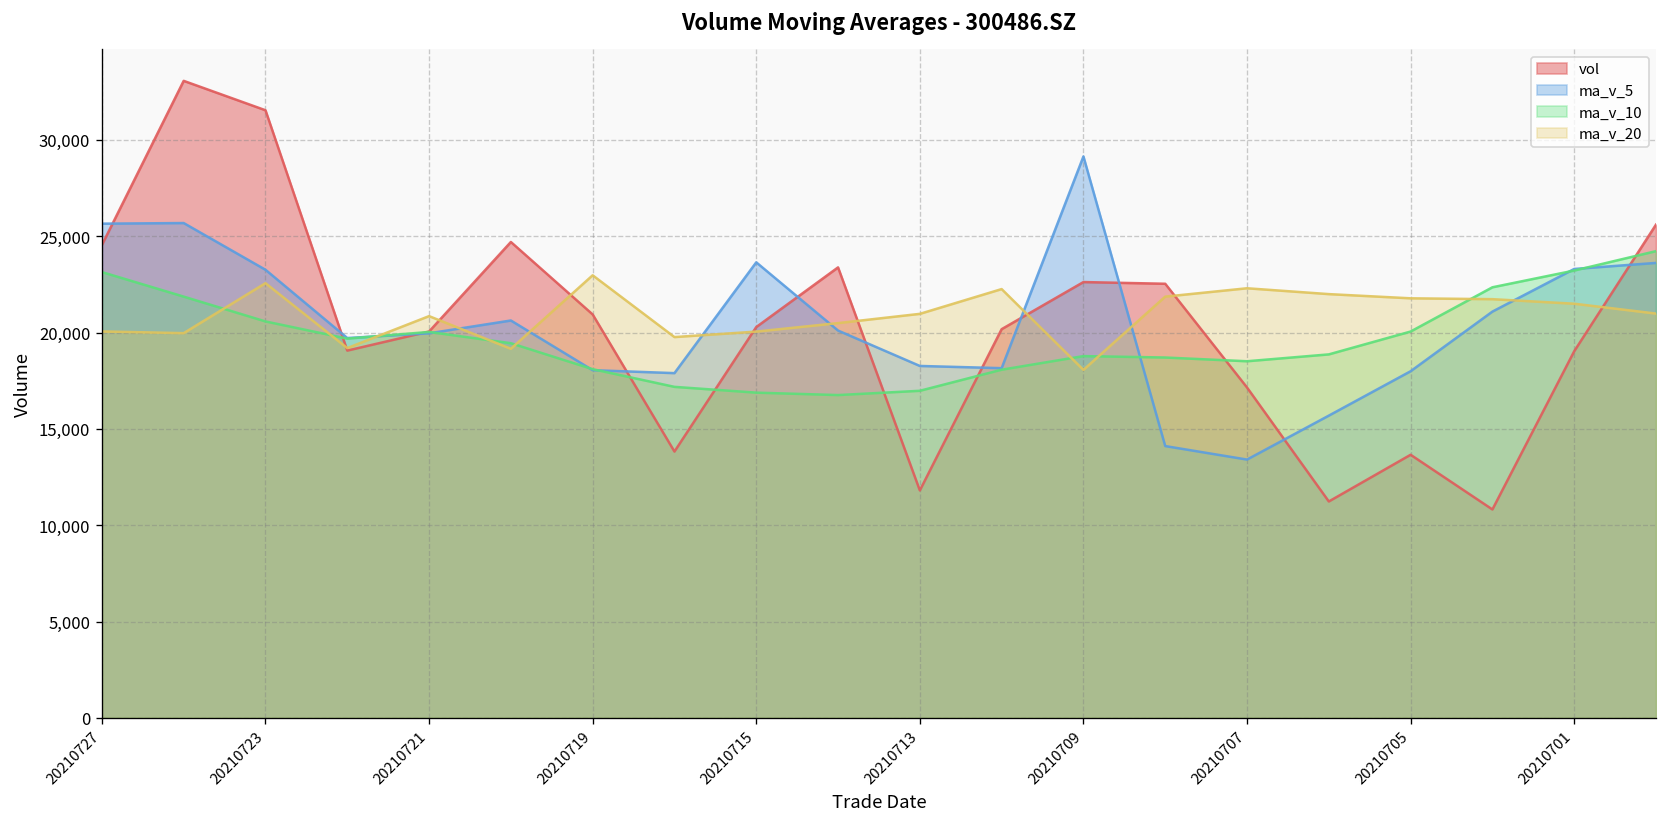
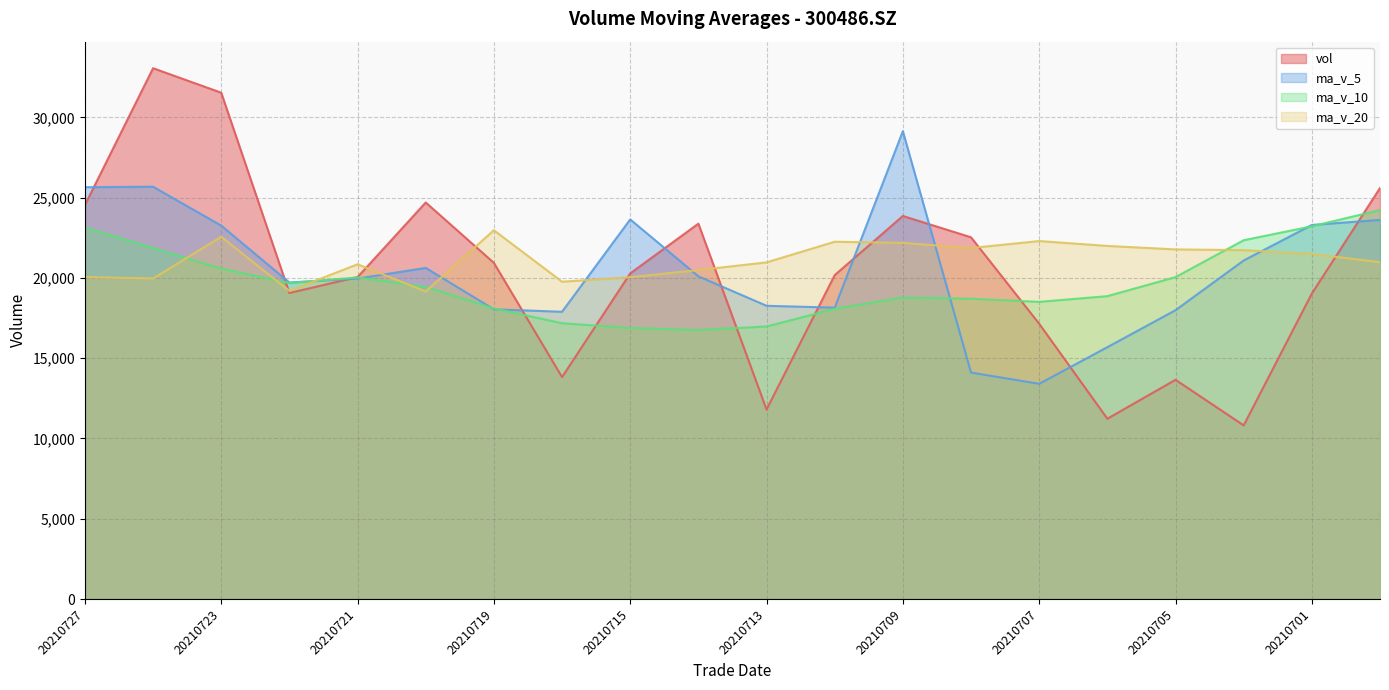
vol, 20210709: 22,600 -> 23,900
ma_v_20, 20210709: 18,100 -> 22,200
